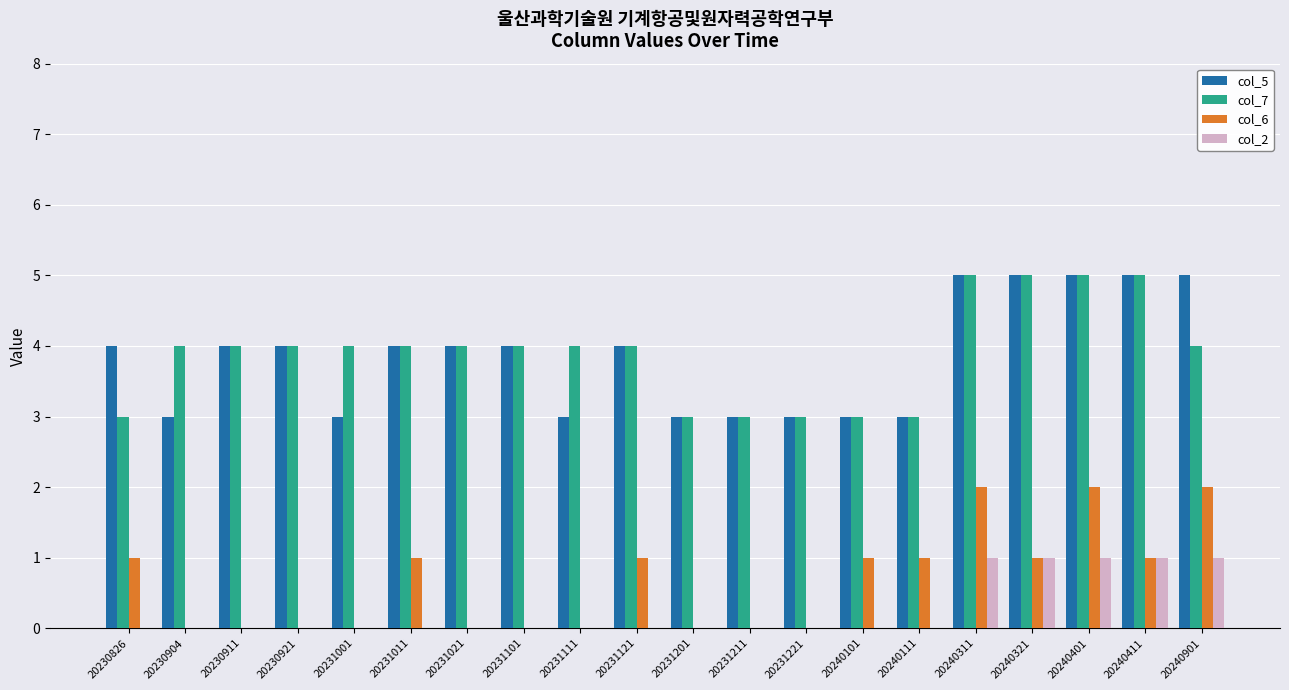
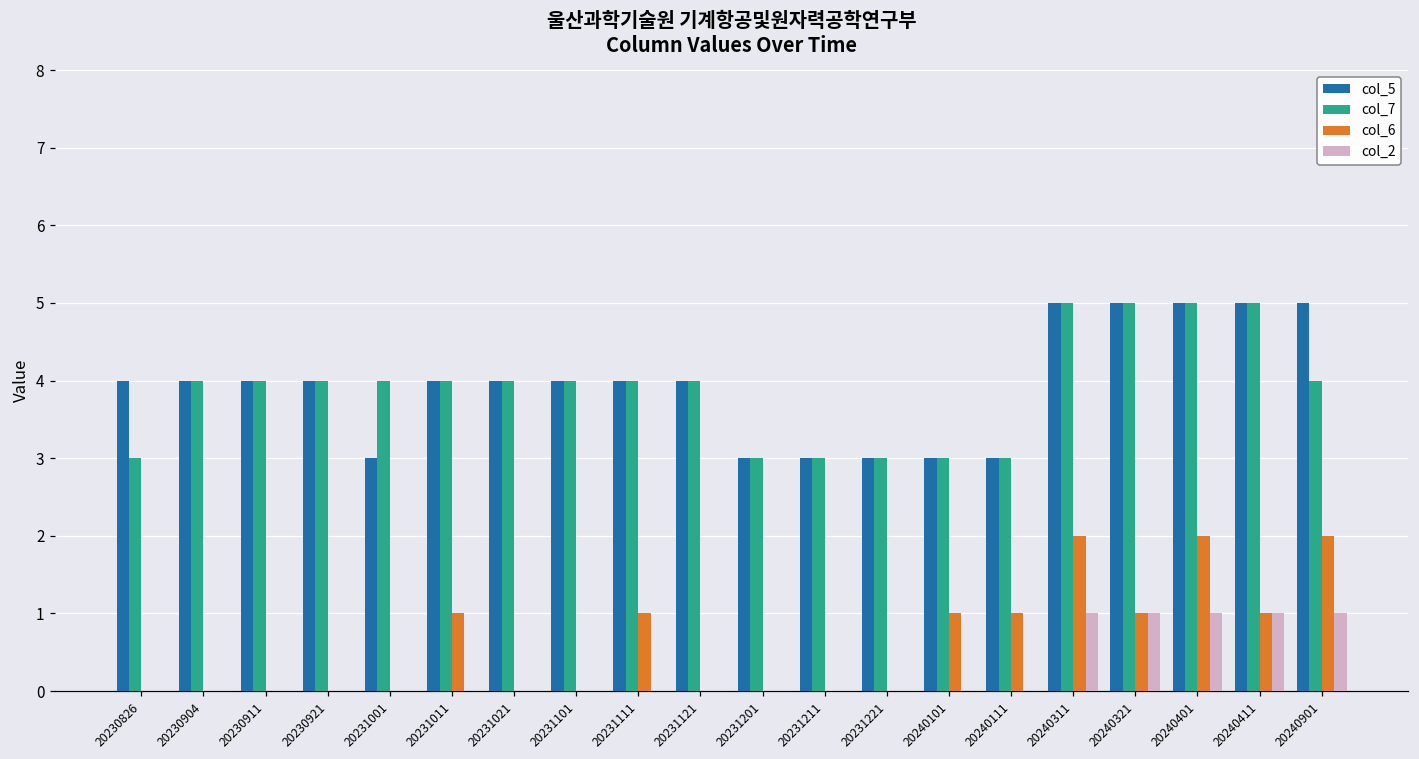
col_6, 20230826: 1 -> 0
col_5, 20230904: 3 -> 4
col_5, 20231111: 3 -> 4
col_6, 20231111: 0 -> 1
col_6, 20231121: 1 -> 0
